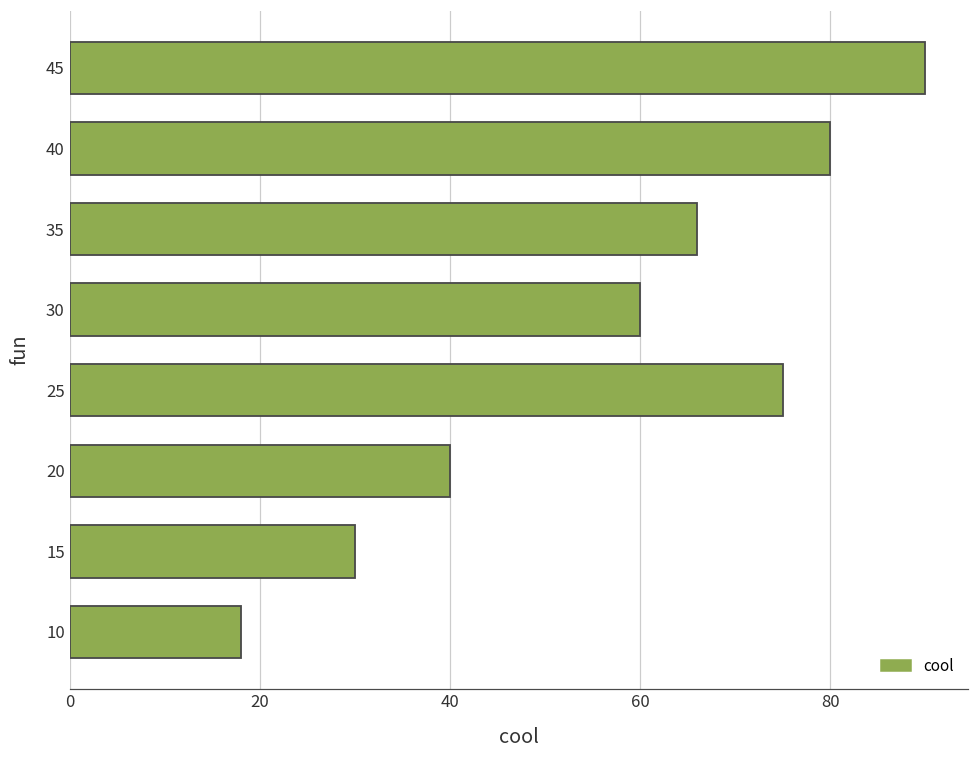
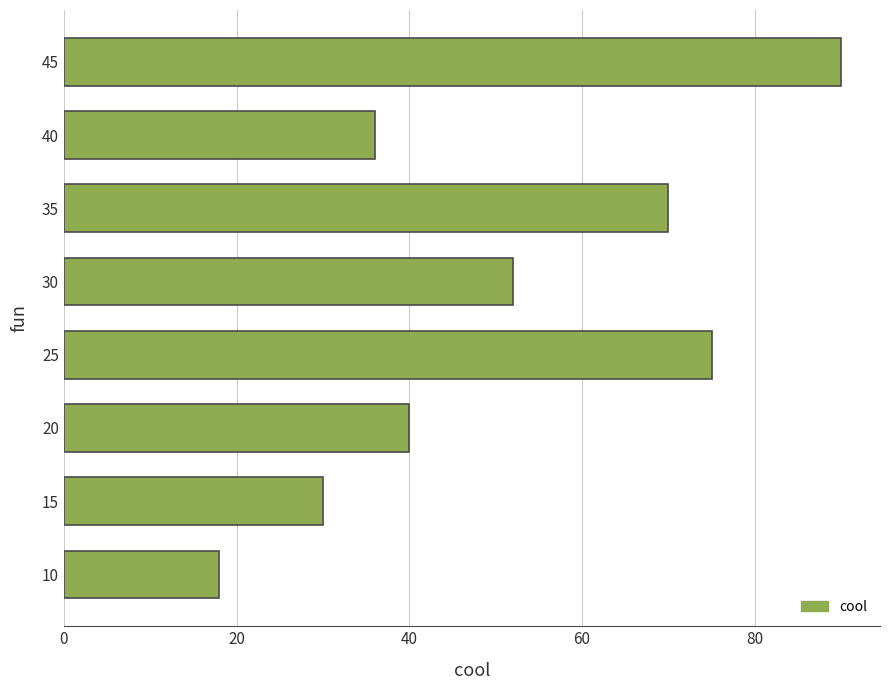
40: 80 -> 36
35: 66 -> 70
30: 60 -> 52
